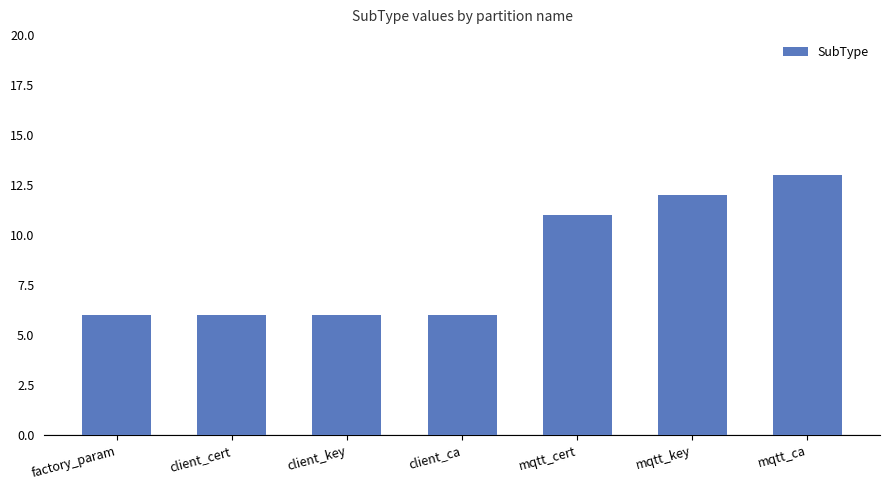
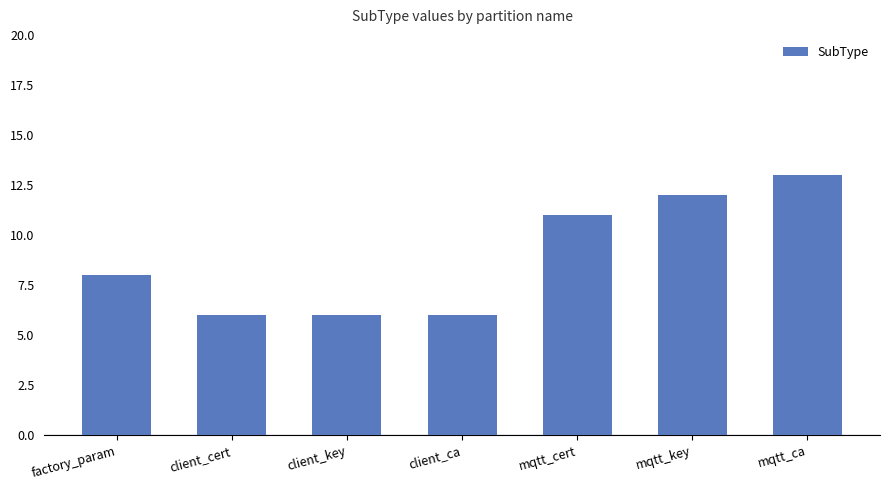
factory_param: 6 -> 8
